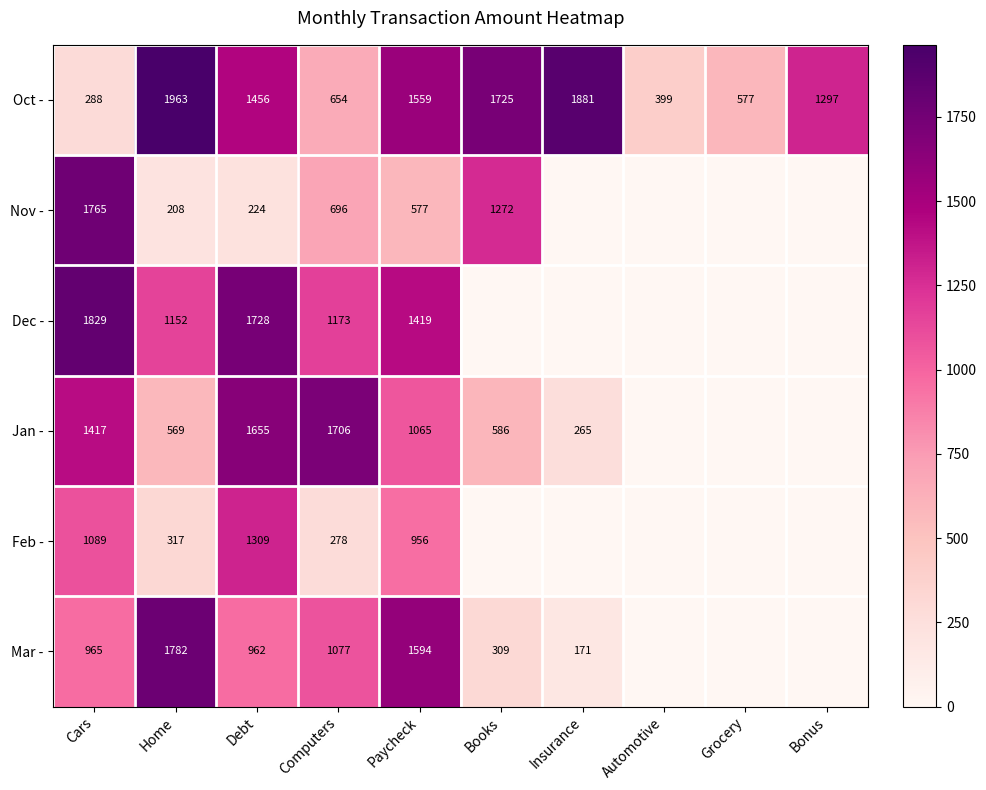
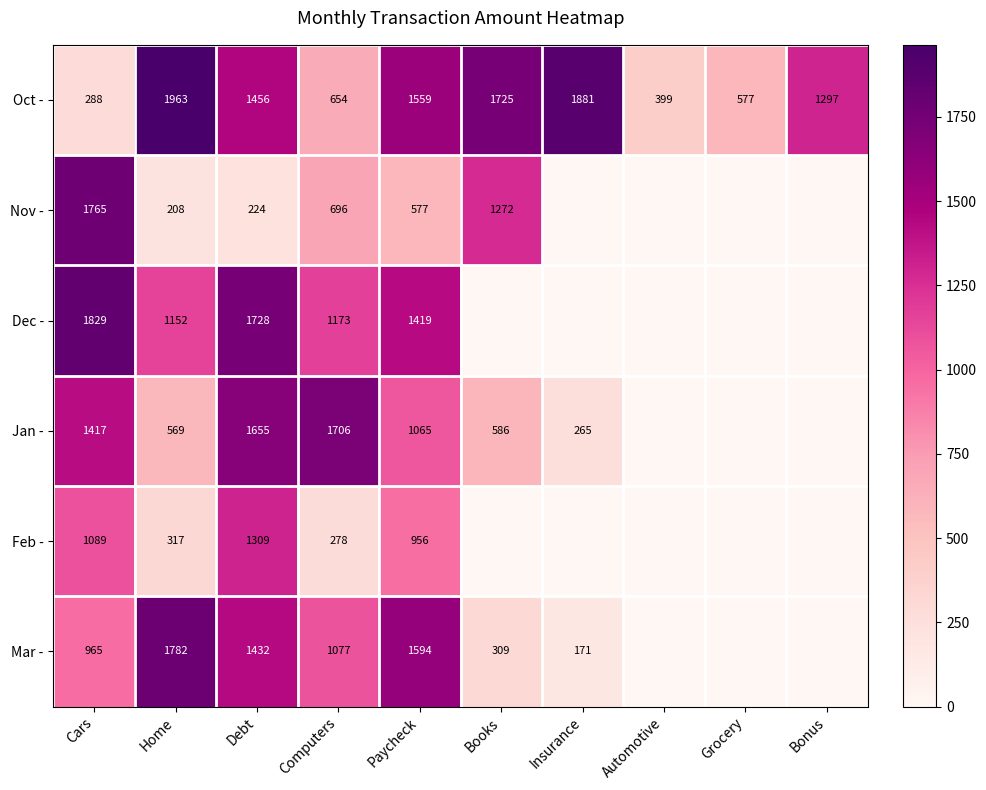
Mar -, Debt: 962 -> 1432
